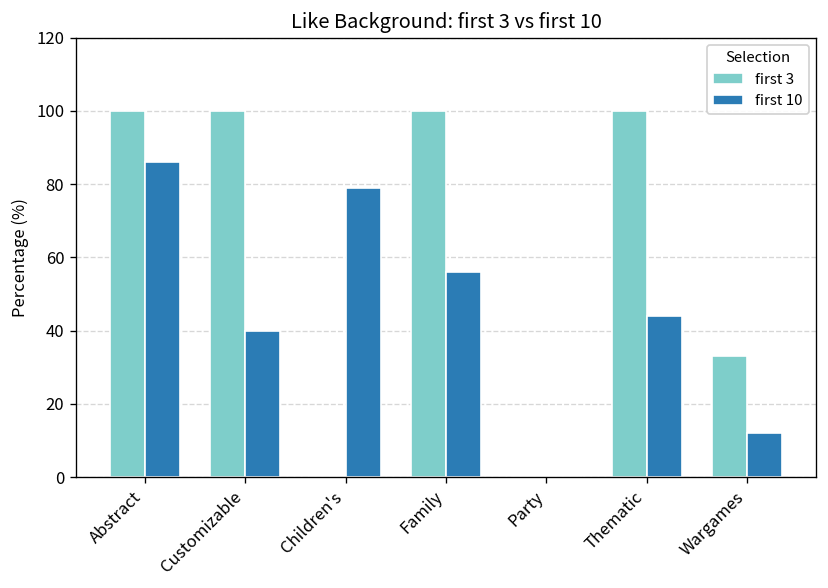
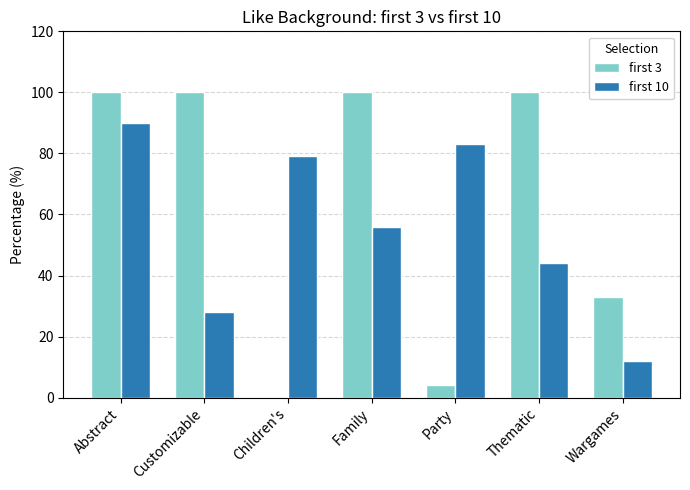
first 10, Abstract: 86 -> 90
first 10, Customizable: 40 -> 28
first 3, Party: 0 -> 4
first 10, Party: 0 -> 83
